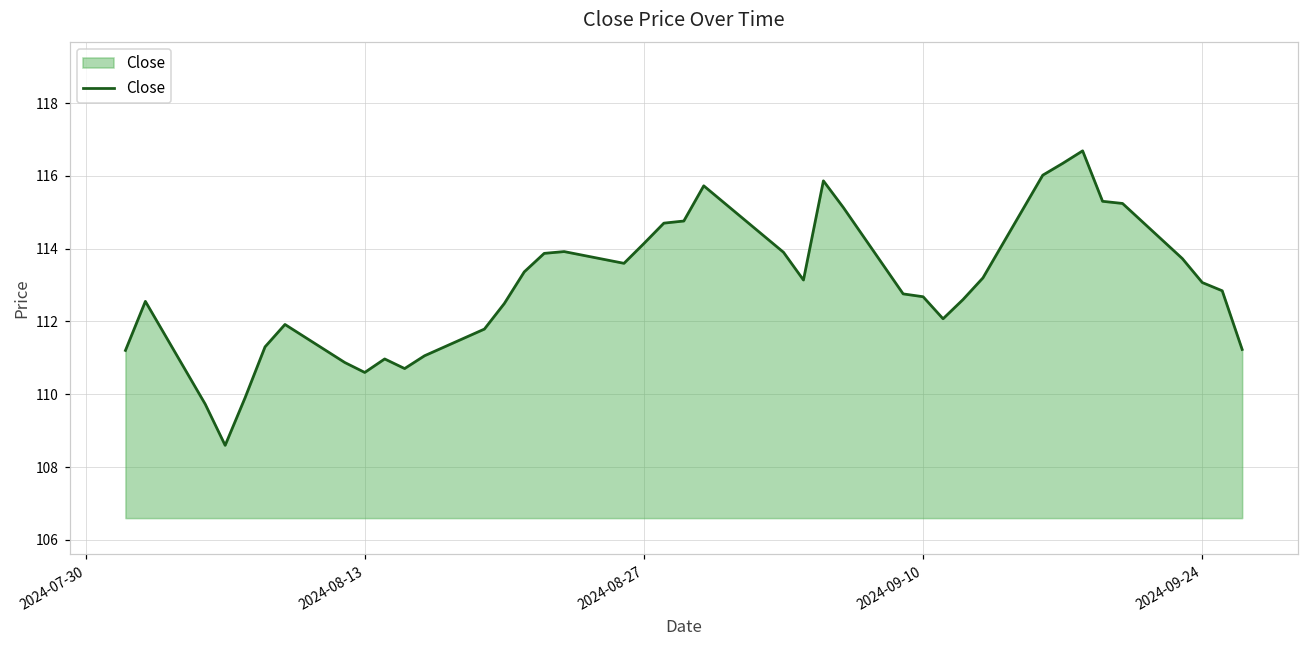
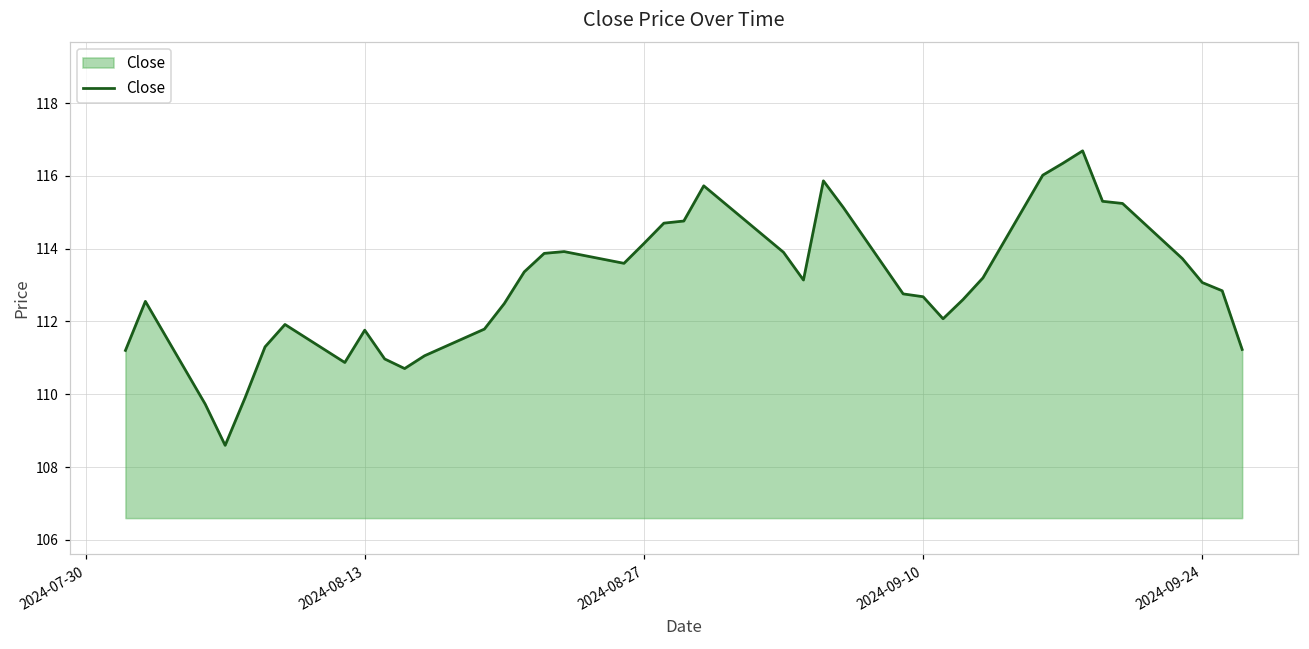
2024-08-13: 110.6 -> 111.8
